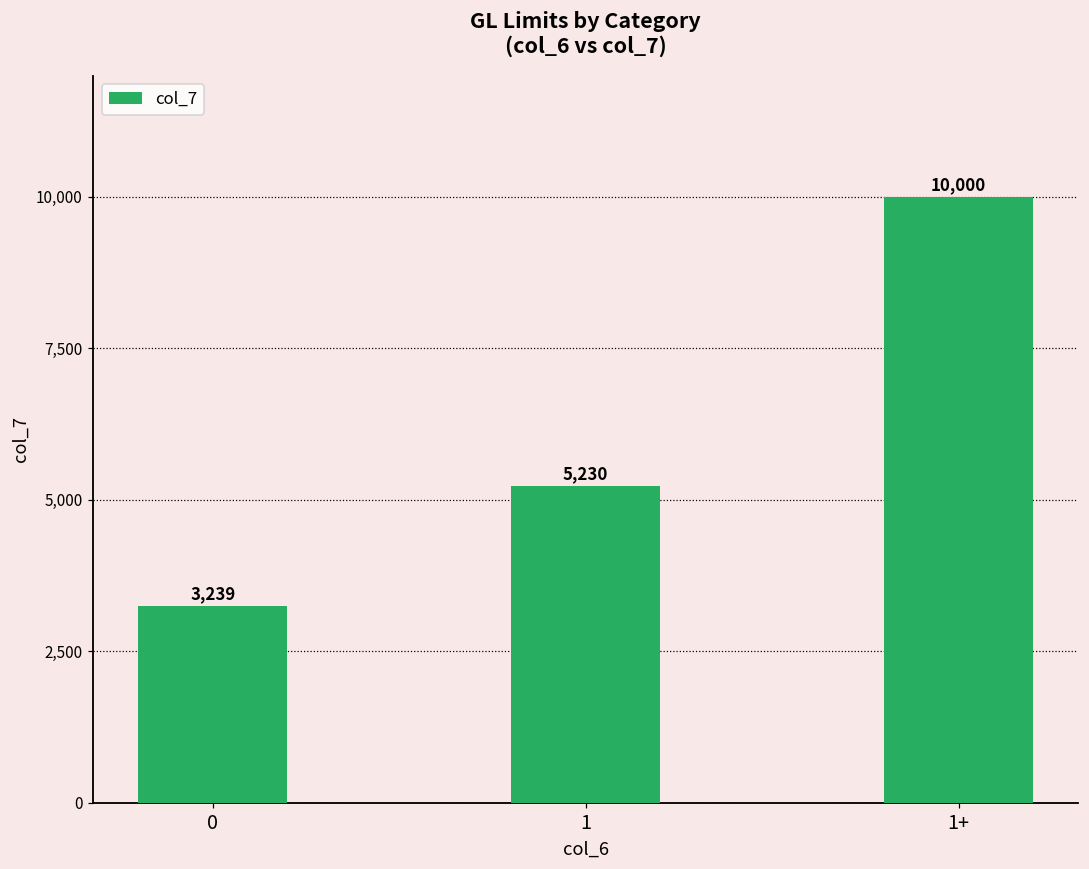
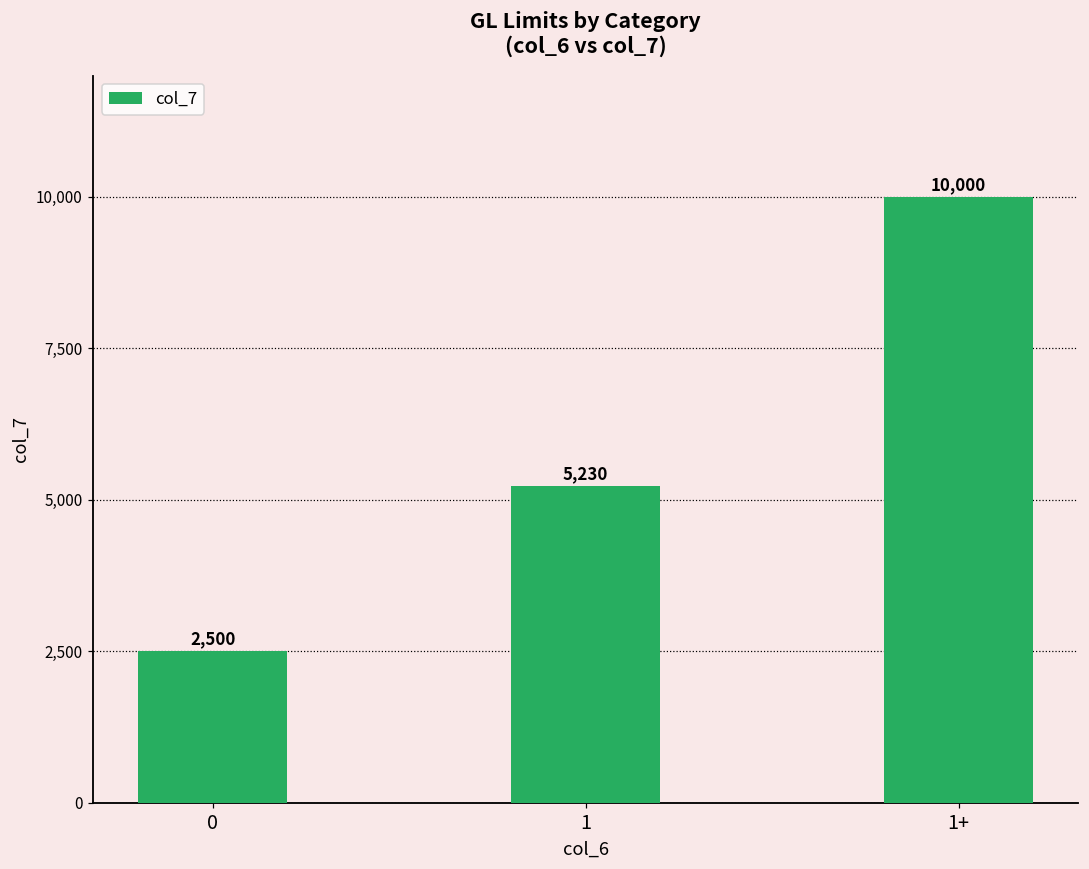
0: 3,239 -> 2,500
